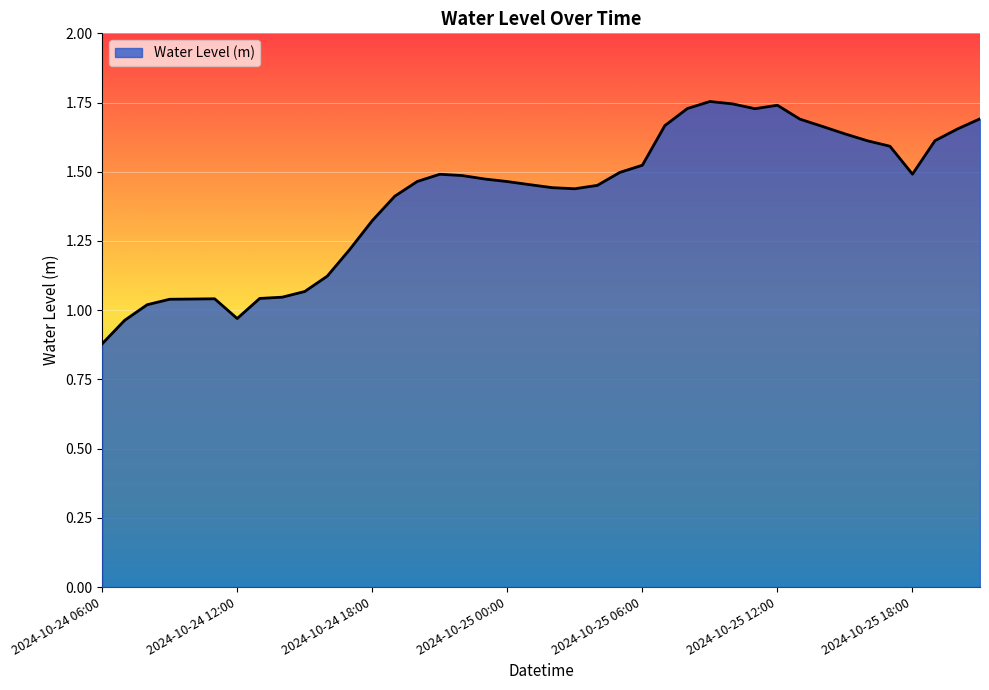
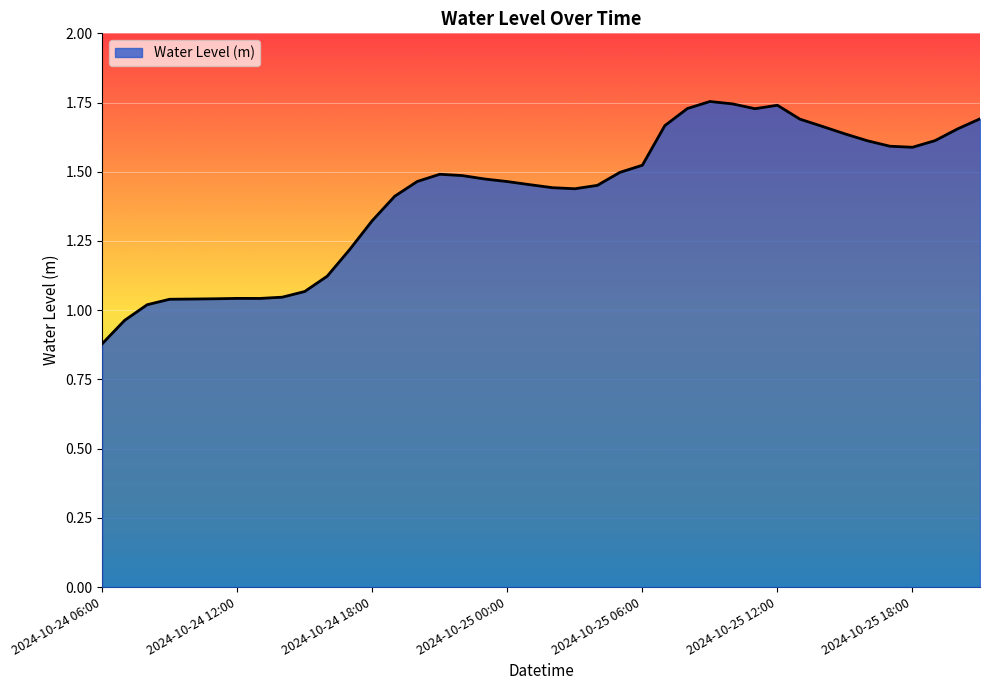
2024-10-24 12:00: 0.97 -> 1.04
2024-10-25 18:00: 1.49 -> 1.59
